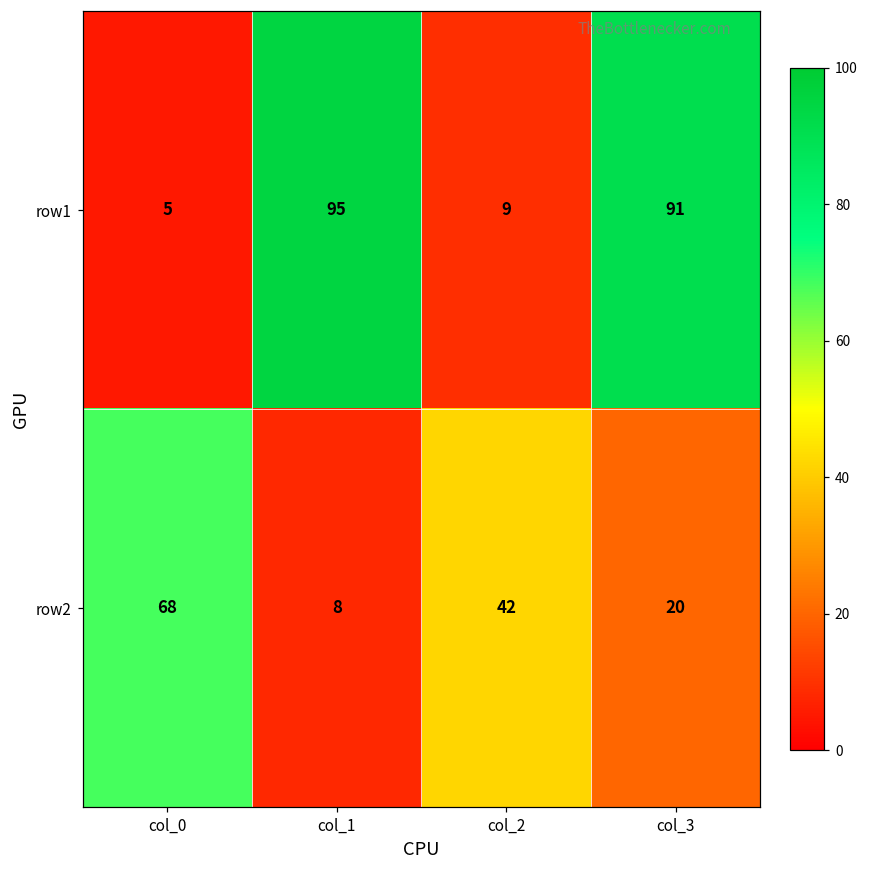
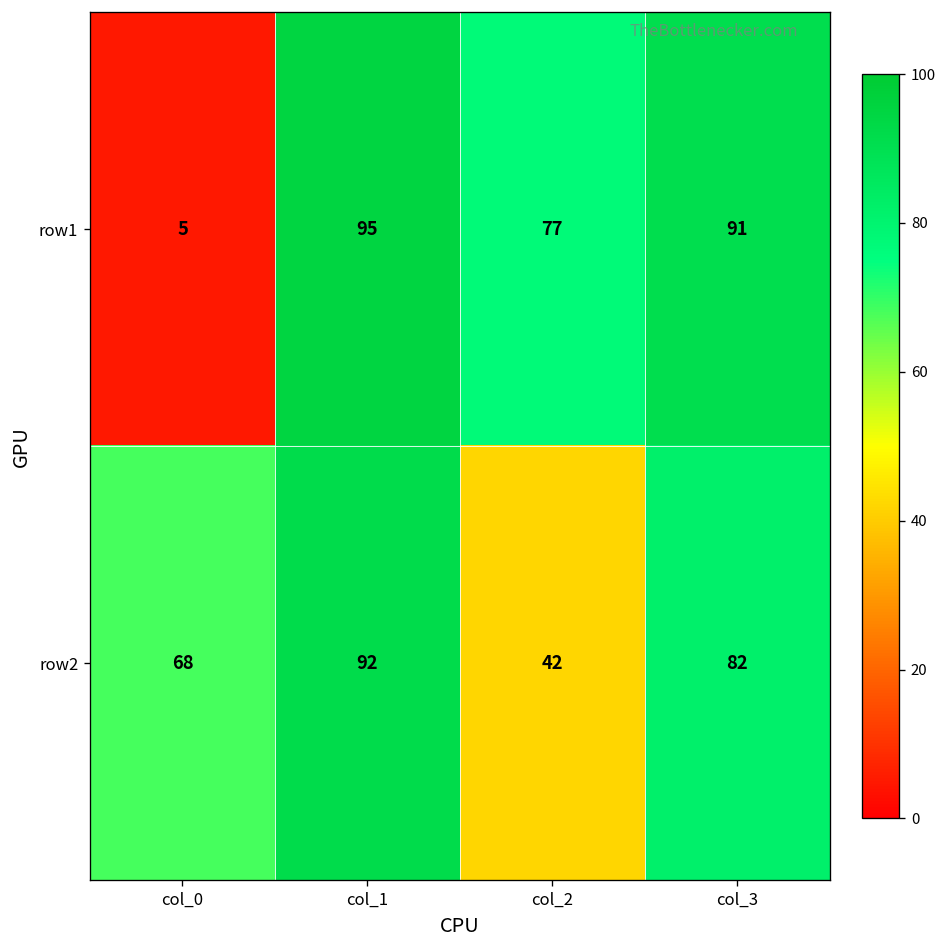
row1, col_2: 9 -> 77
row2, col_1: 8 -> 92
row2, col_3: 20 -> 82
